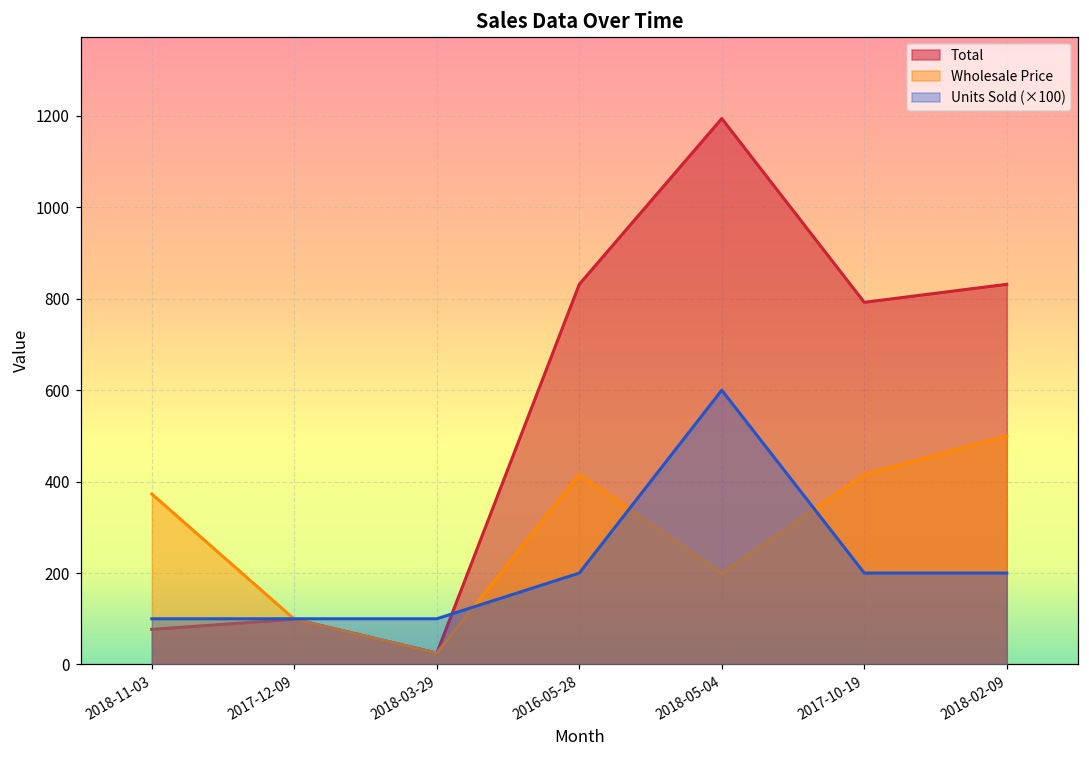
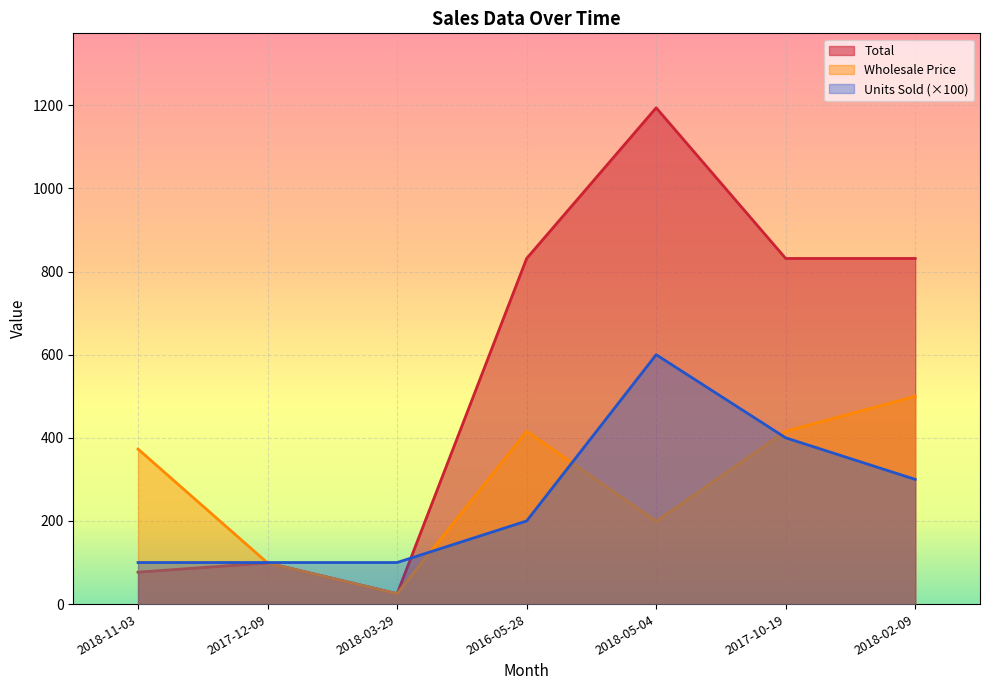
Total, 2017-10-19: 790 -> 830
Units Sold (×100), 2017-10-19: 200 -> 400
Units Sold (×100), 2018-02-09: 200 -> 300
